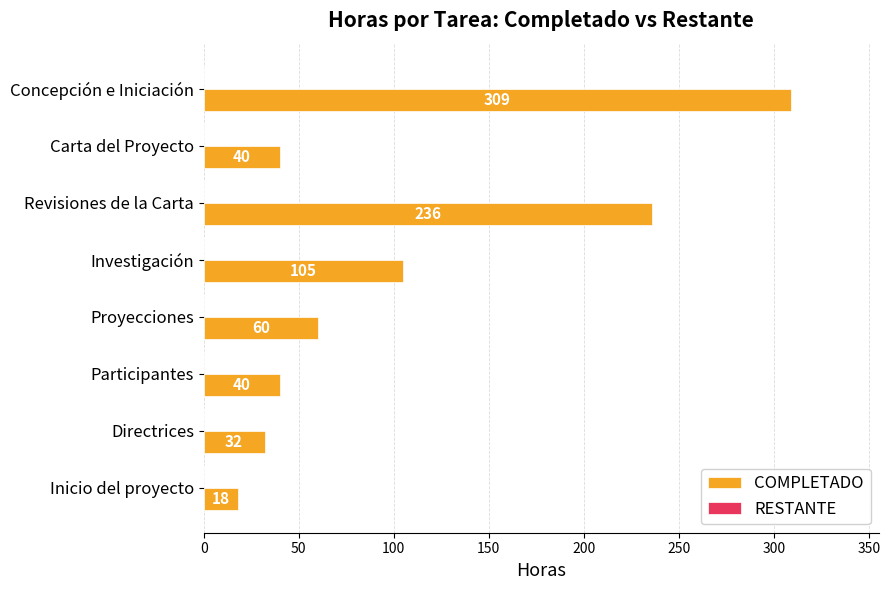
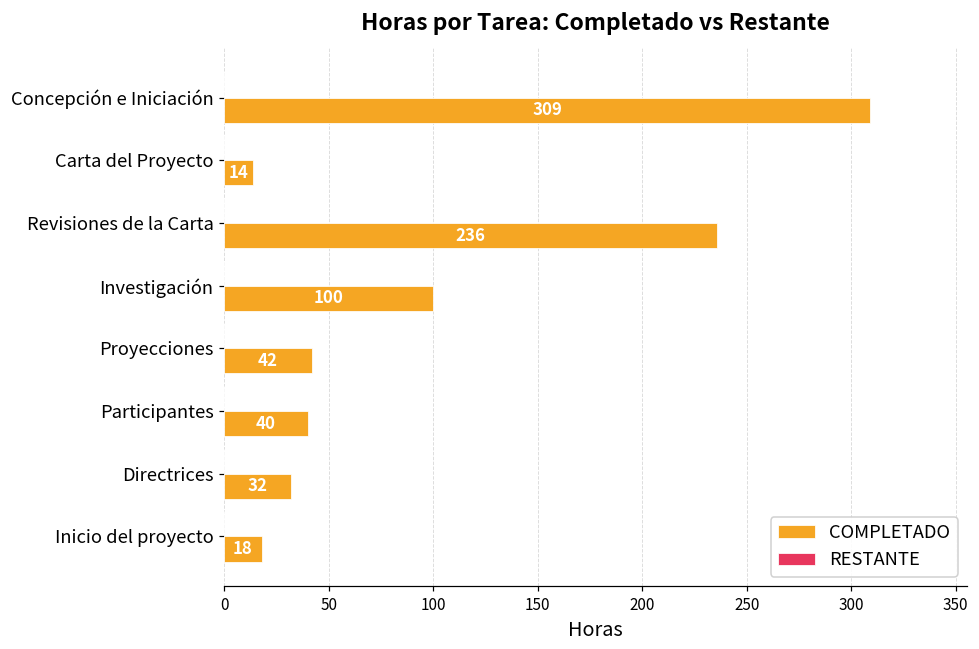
COMPLETADO, Carta del Proyecto: 40 -> 14
COMPLETADO, Investigación: 105 -> 100
COMPLETADO, Proyecciones: 60 -> 42
